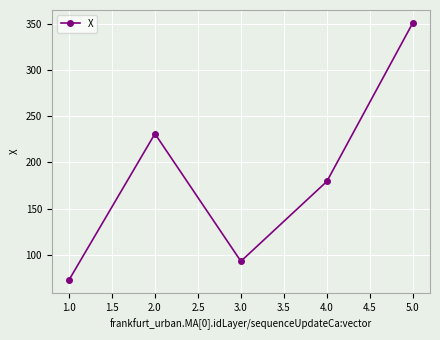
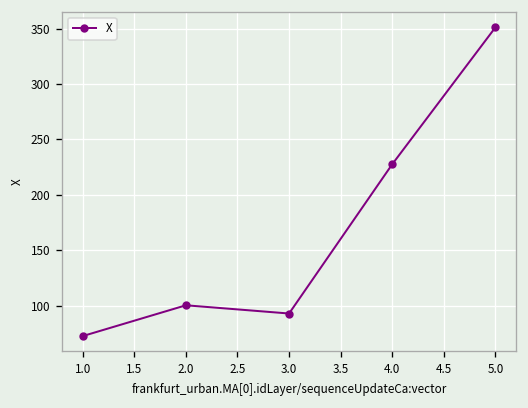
2.0: 230 -> 100
4.0: 180 -> 230
